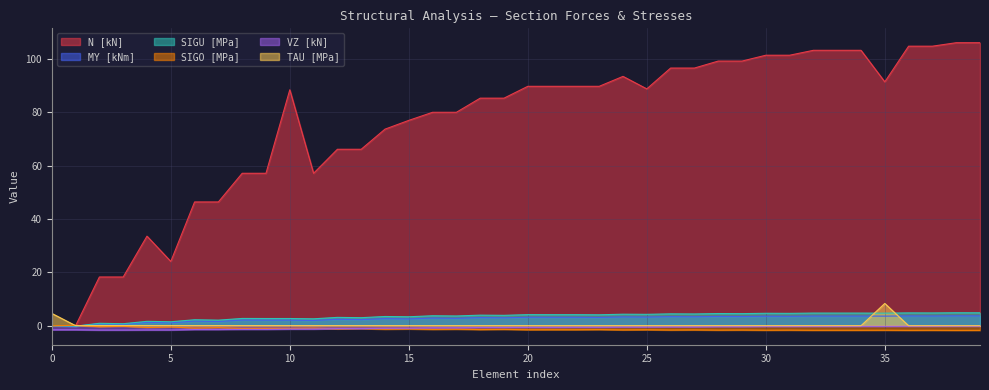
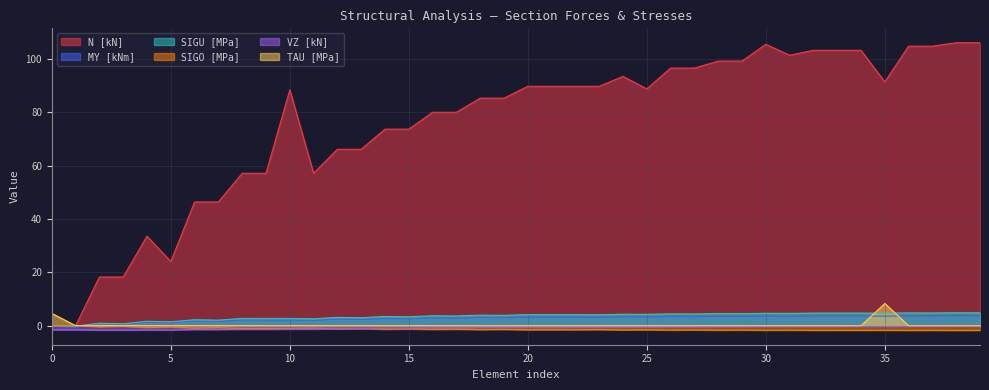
N [kN], 15: 77 -> 74
N [kN], 30: 101 -> 106
